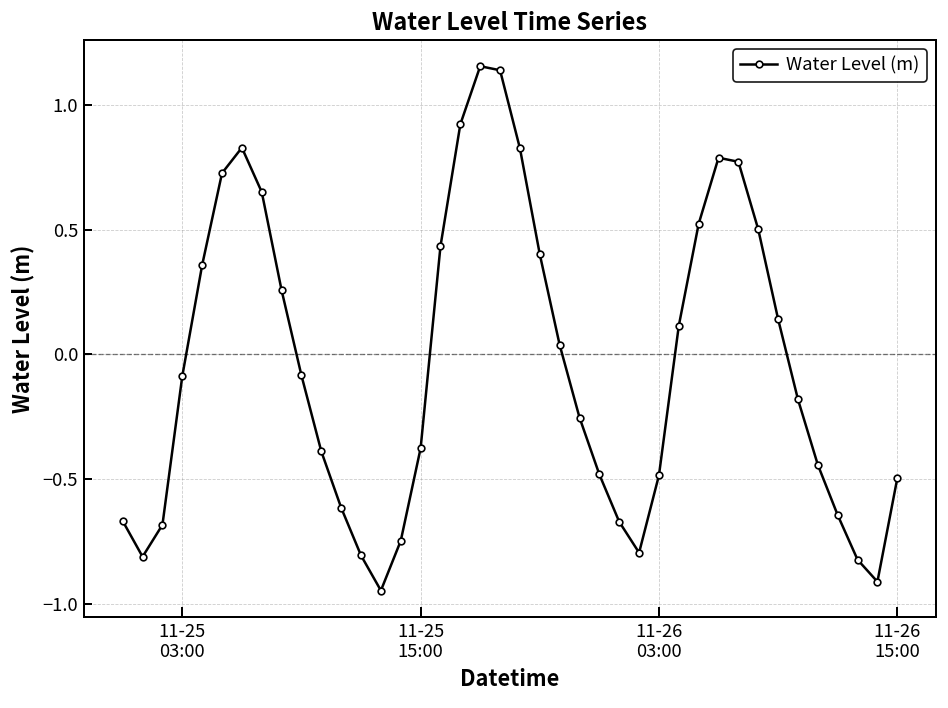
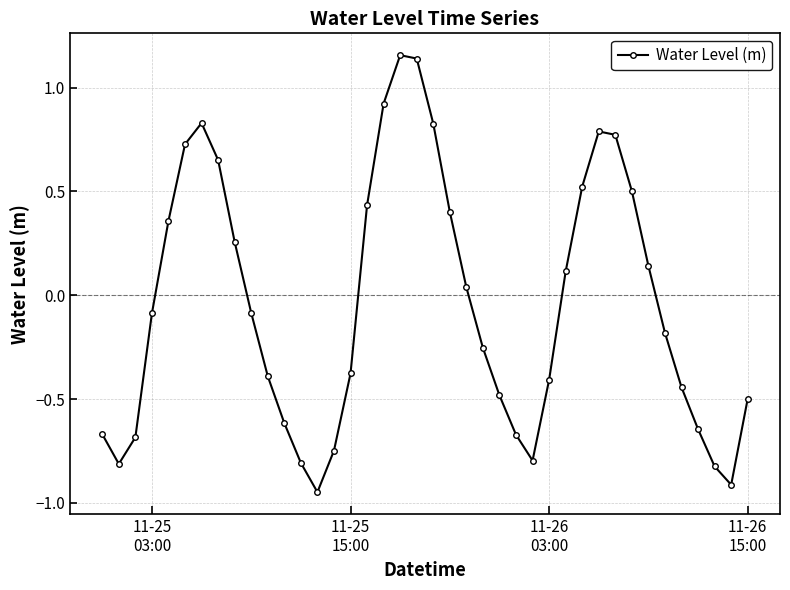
11-26 03:00: -0.49 -> -0.41
